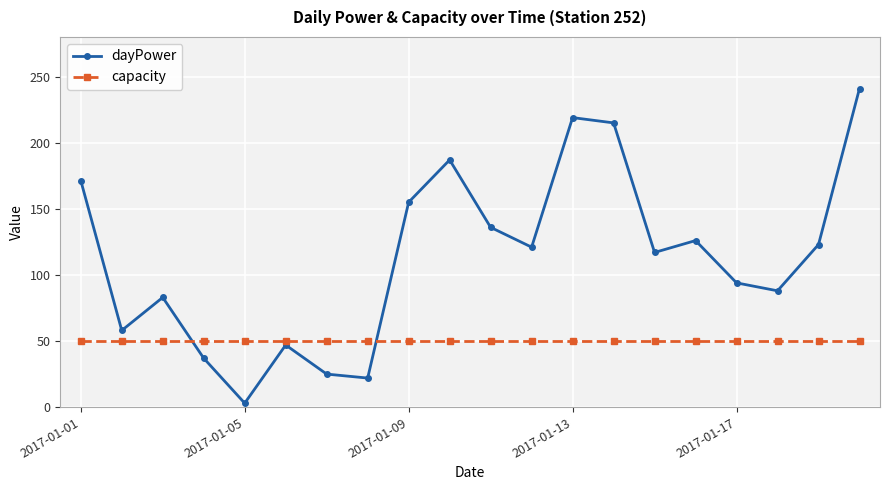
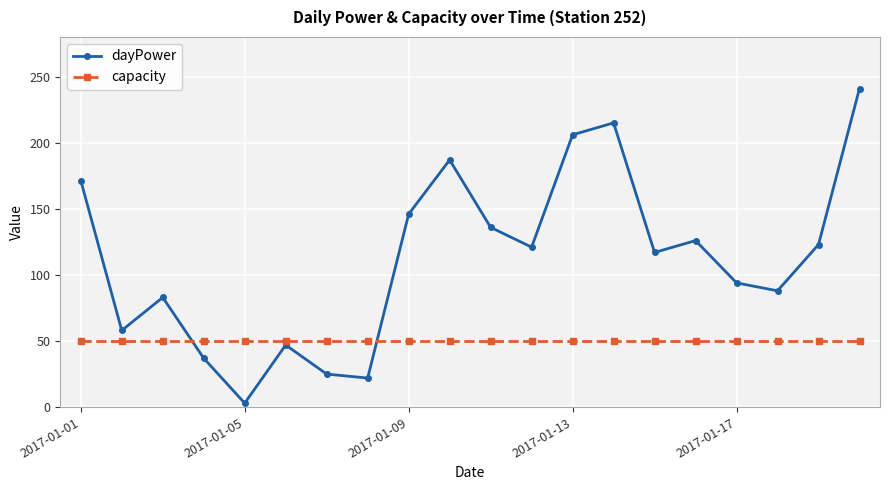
dayPower, 2017-01-09: 155 -> 146
dayPower, 2017-01-13: 219 -> 206
